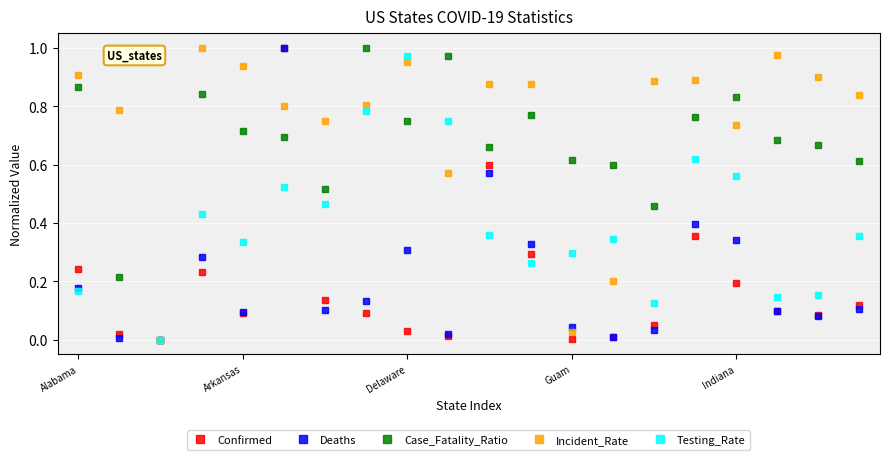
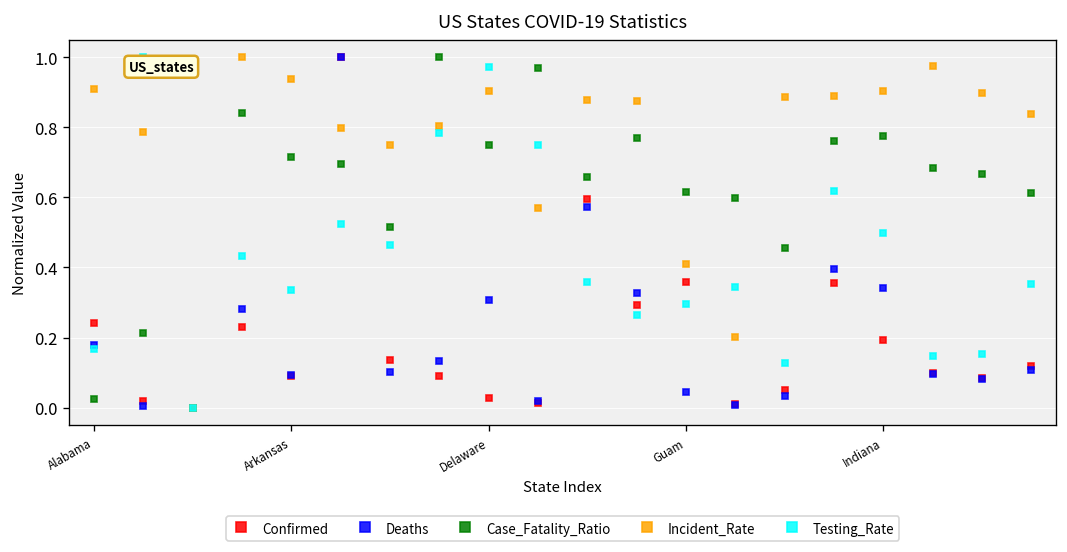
Case_Fatality_Ratio, Alabama: 0.86 -> 0.02
Incident_Rate, Delaware: 0.95 -> 0.90
Confirmed, Guam: 0.00 -> 0.36
Incident_Rate, Guam: 0.03 -> 0.41
Case_Fatality_Ratio, Indiana: 0.83 -> 0.78
Incident_Rate, Indiana: 0.74 -> 0.90
Testing_Rate, Indiana: 0.56 -> 0.50
